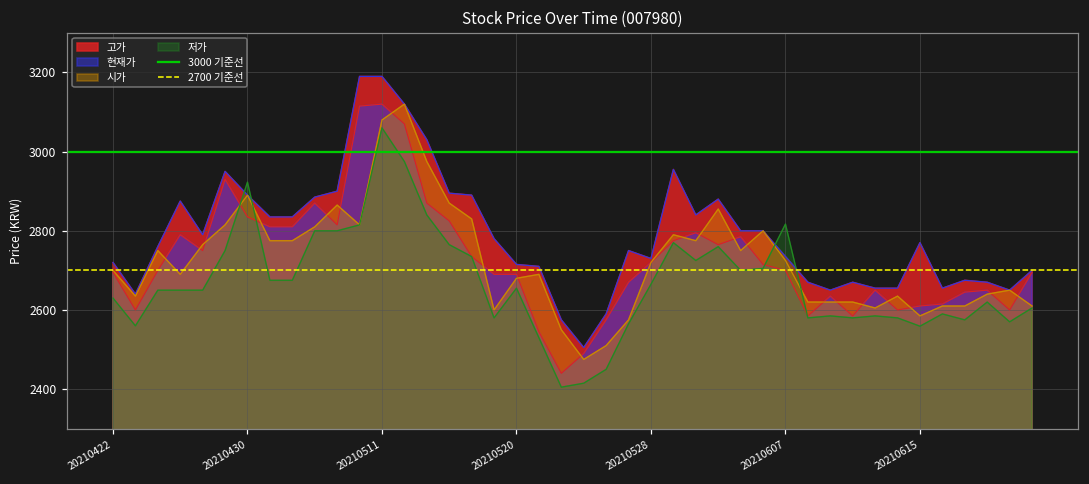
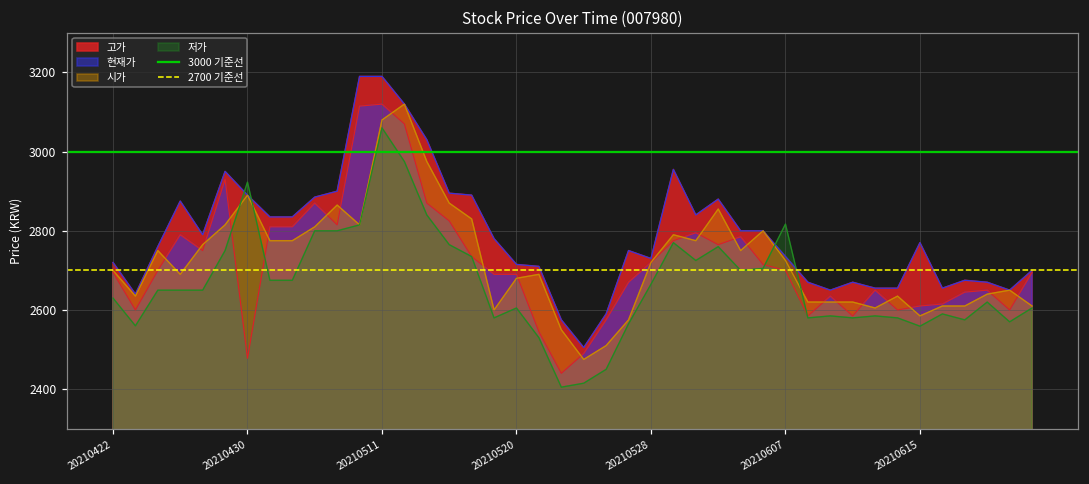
현재가, 20210430: 2840 -> 2480
저가, 20210520: 2660 -> 2610
